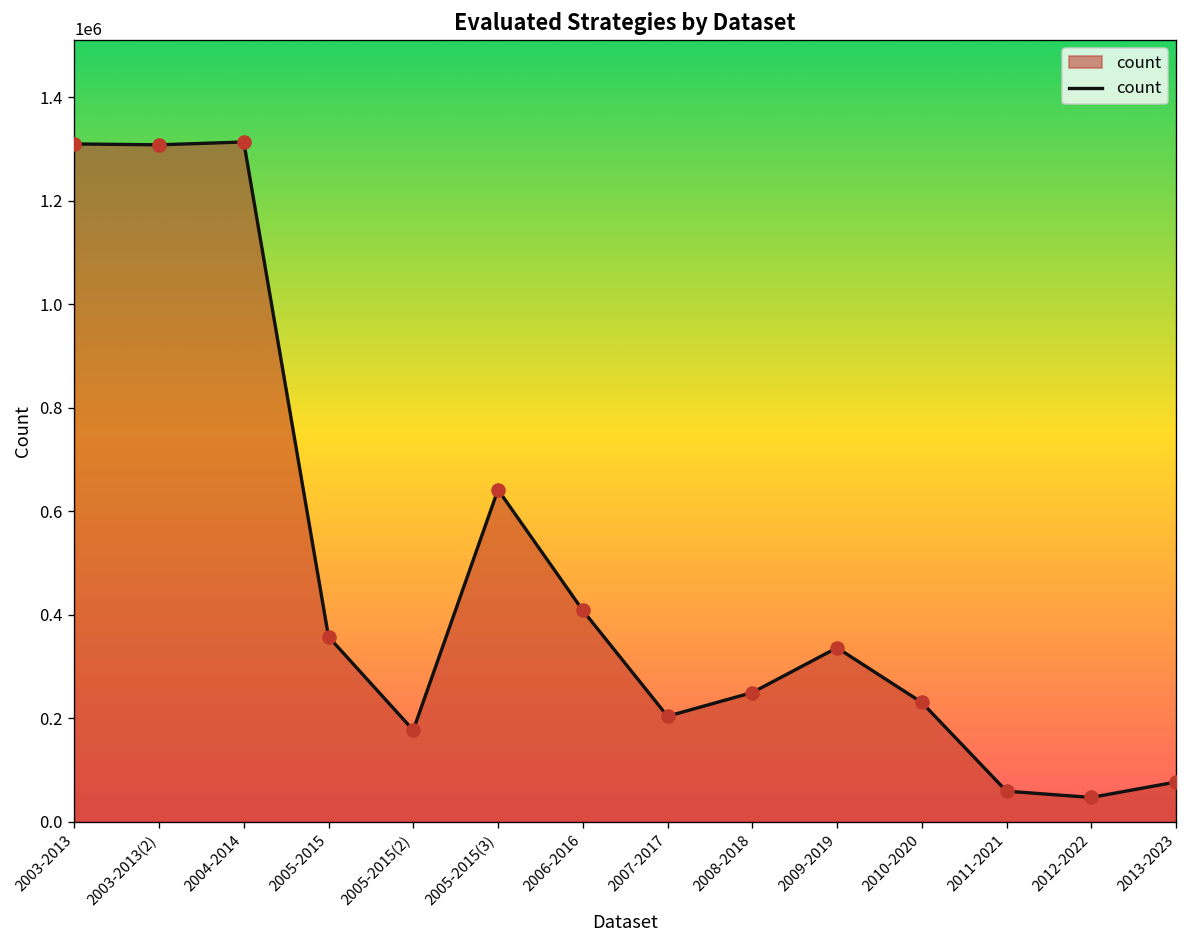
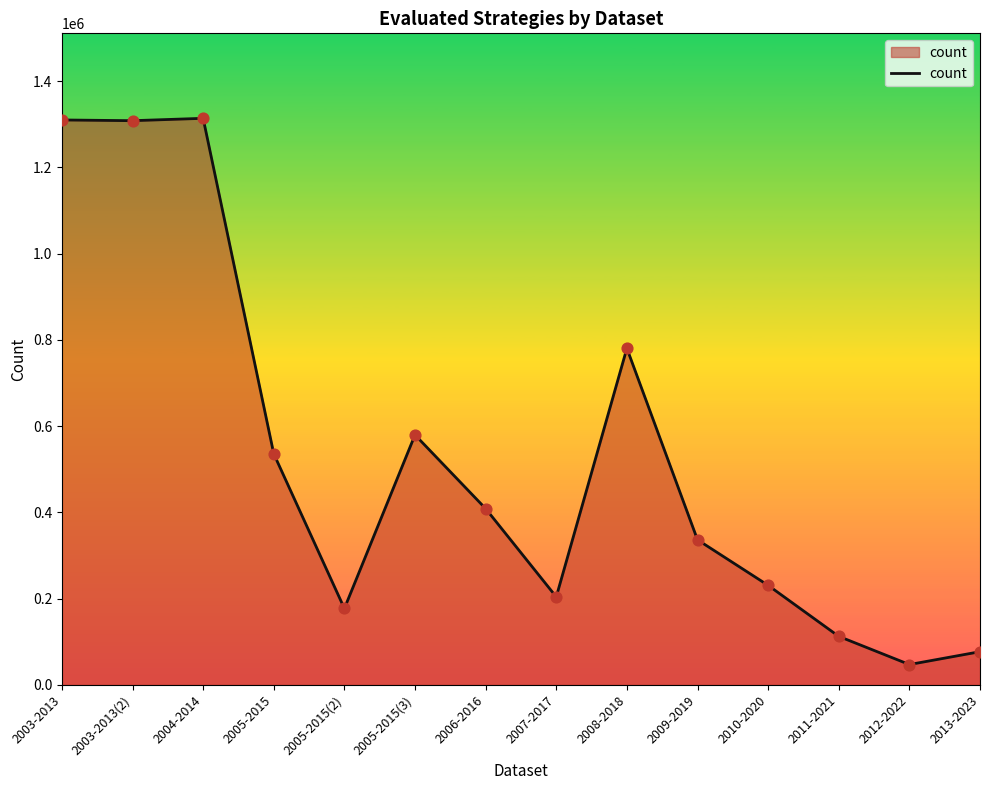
2005-2015: 360000 -> 540000
2005-2015(3): 640000 -> 580000
2008-2018: 250000 -> 780000
2011-2021: 60000 -> 110000
